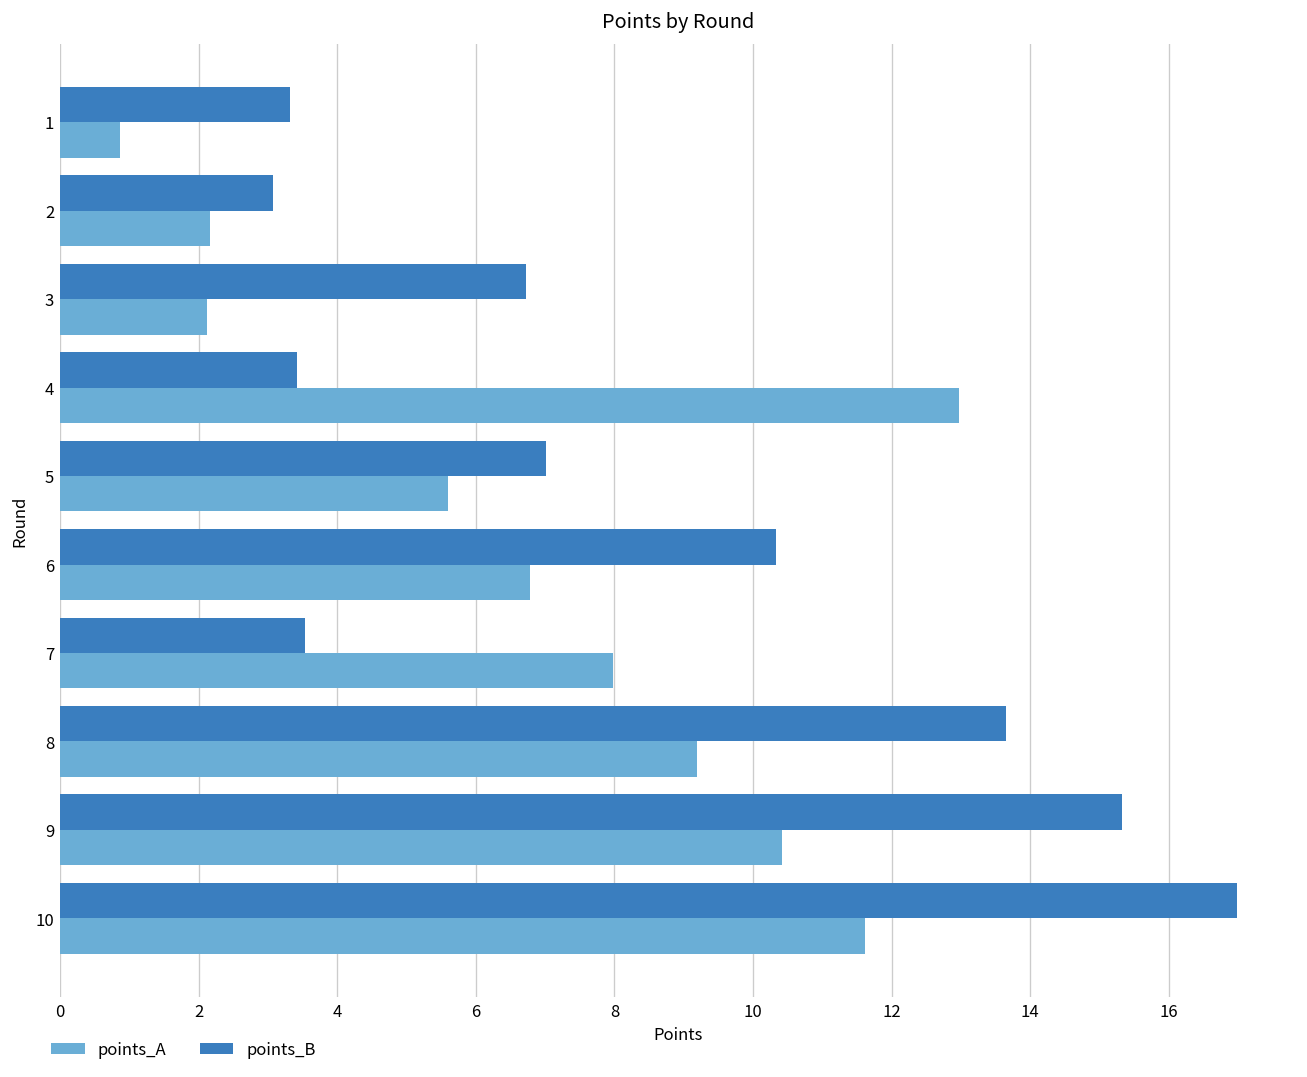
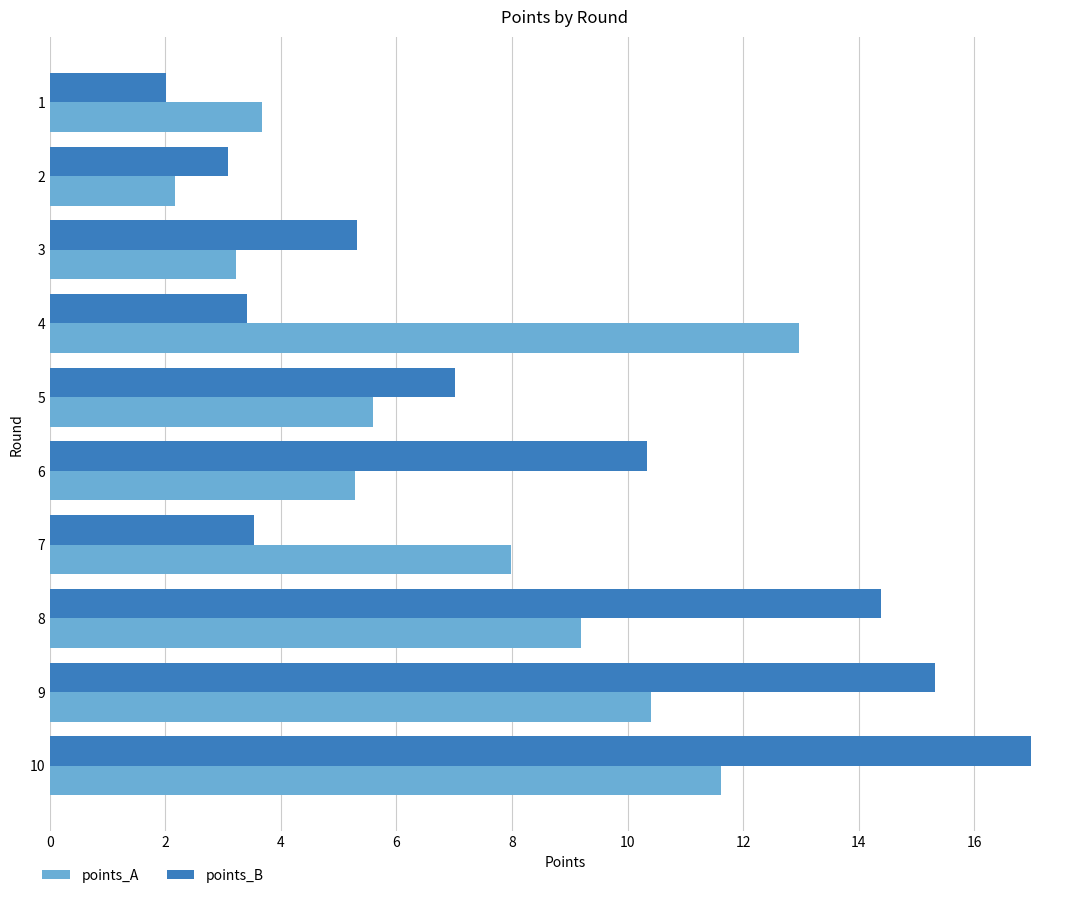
points_B, 1: 3.3 -> 2.0
points_A, 1: 0.9 -> 3.7
points_B, 3: 6.7 -> 5.3
points_A, 3: 2.1 -> 3.2
points_A, 6: 6.8 -> 5.3
points_B, 8: 13.7 -> 14.4
